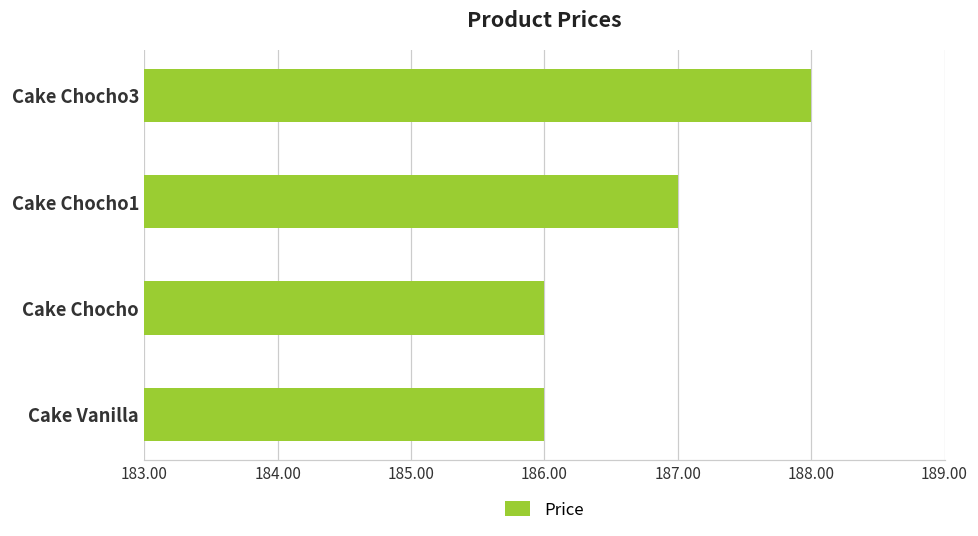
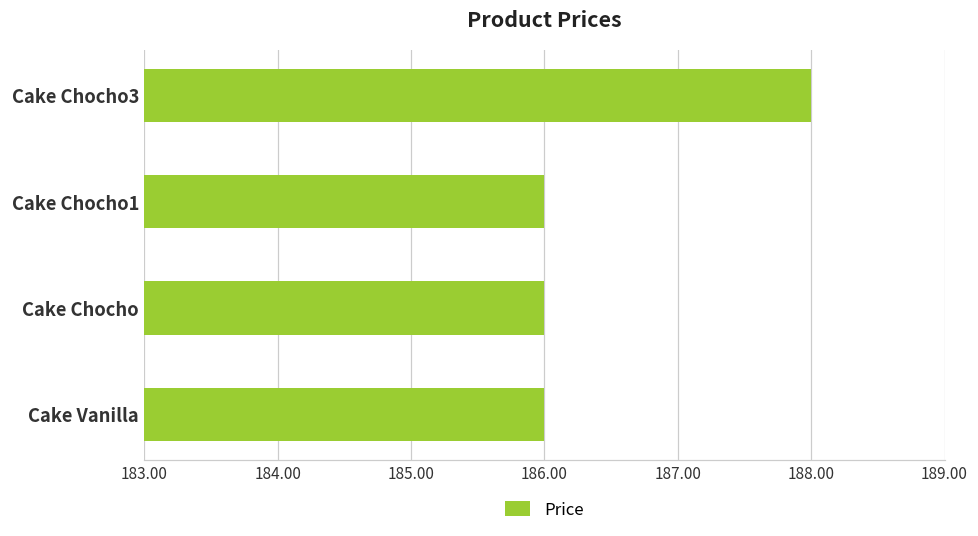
Cake Chocho1: 187 -> 186
